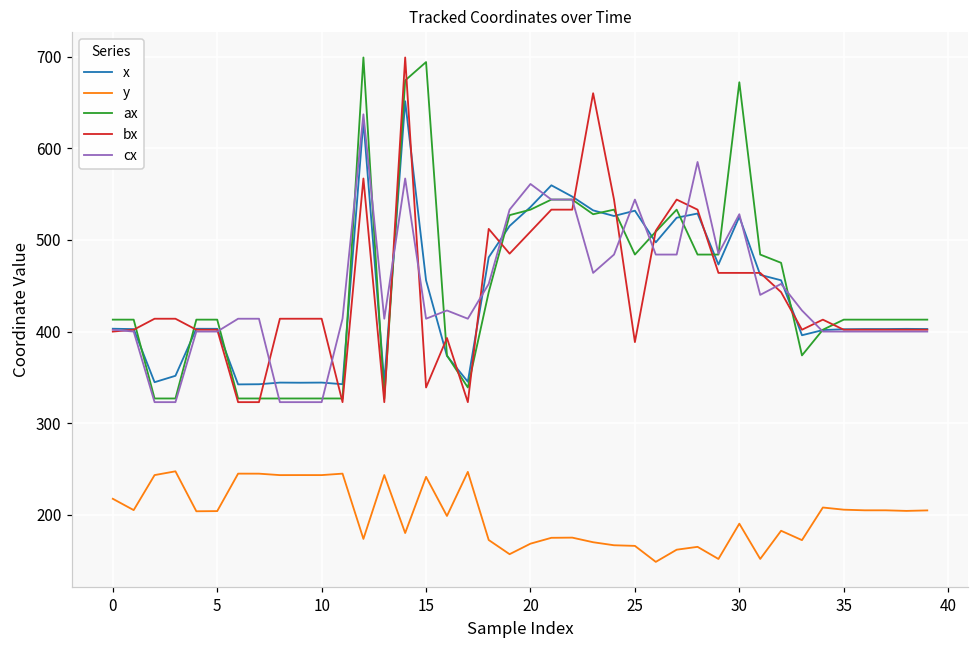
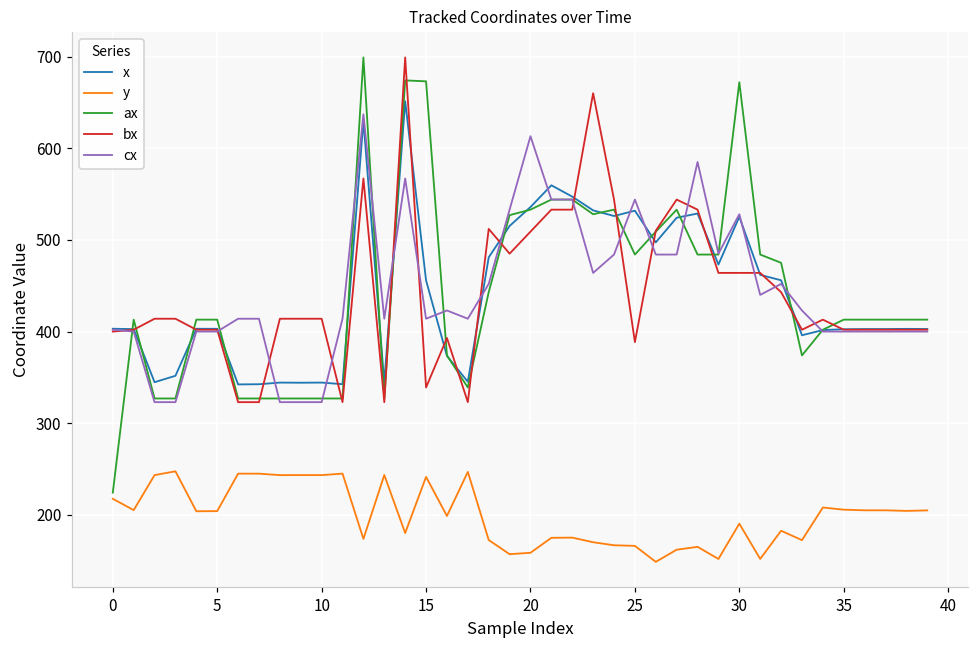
ax, 0: 410 -> 220
ax, 15: 690 -> 670
y, 20: 170 -> 160
cx, 20: 560 -> 610
